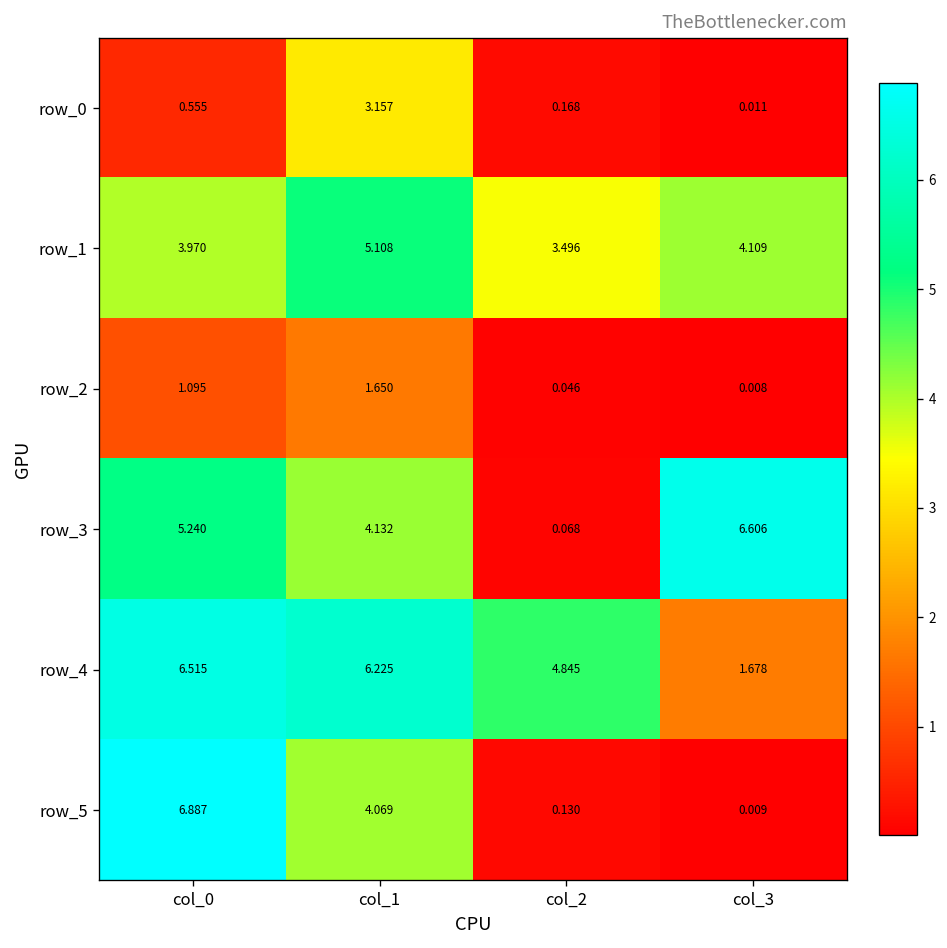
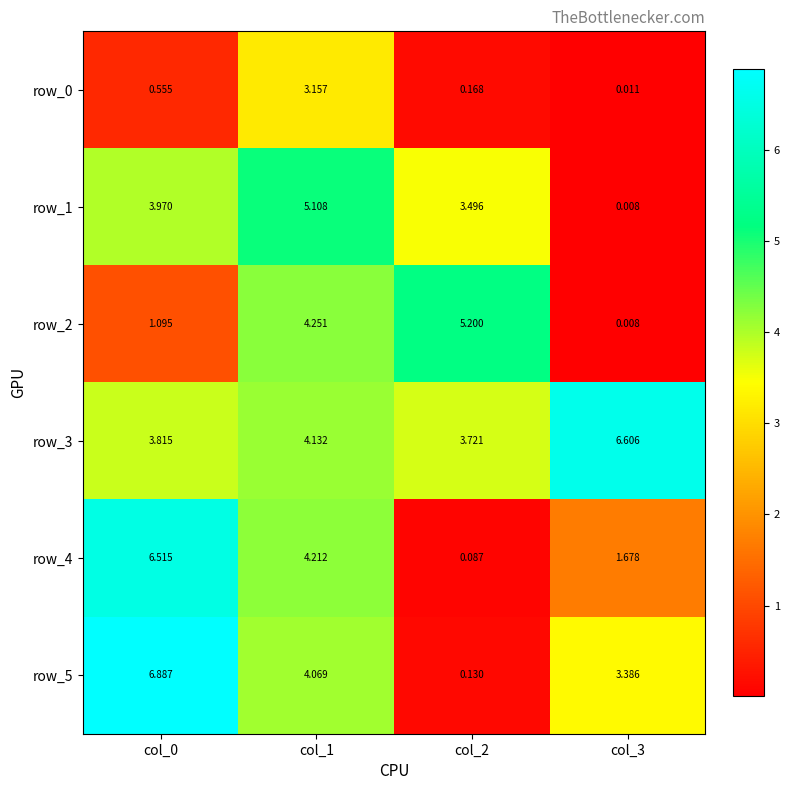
row_1, col_3: 4.109 -> 0.008
row_2, col_1: 1.650 -> 4.251
row_2, col_2: 0.046 -> 5.200
row_3, col_0: 5.240 -> 3.815
row_3, col_2: 0.068 -> 3.721
row_4, col_1: 6.225 -> 4.212
row_4, col_2: 4.845 -> 0.087
row_5, col_3: 0.009 -> 3.386
